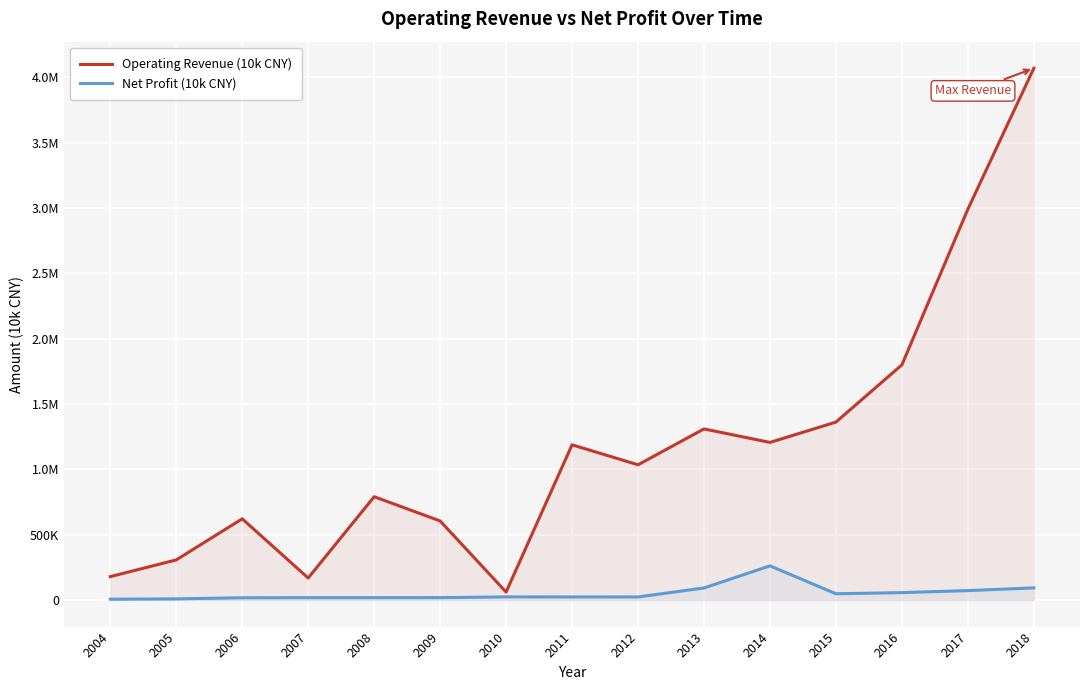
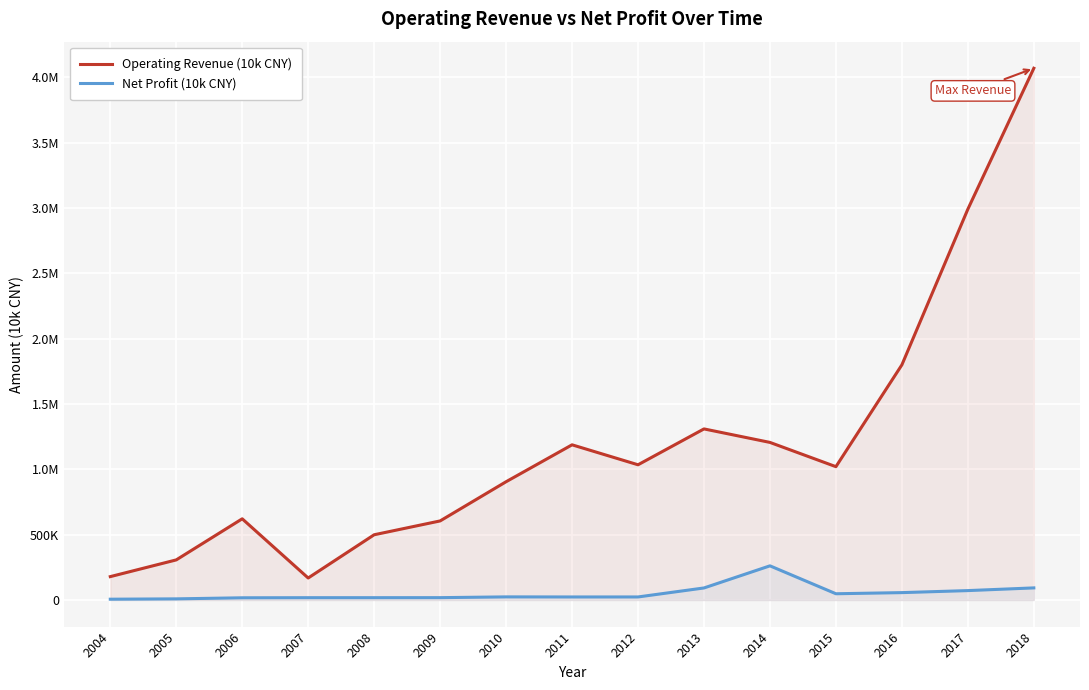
Operating Revenue (10k CNY), 2008: 790000 -> 500000
Operating Revenue (10k CNY), 2010: 60000 -> 910000
Operating Revenue (10k CNY), 2015: 1360000 -> 1020000
